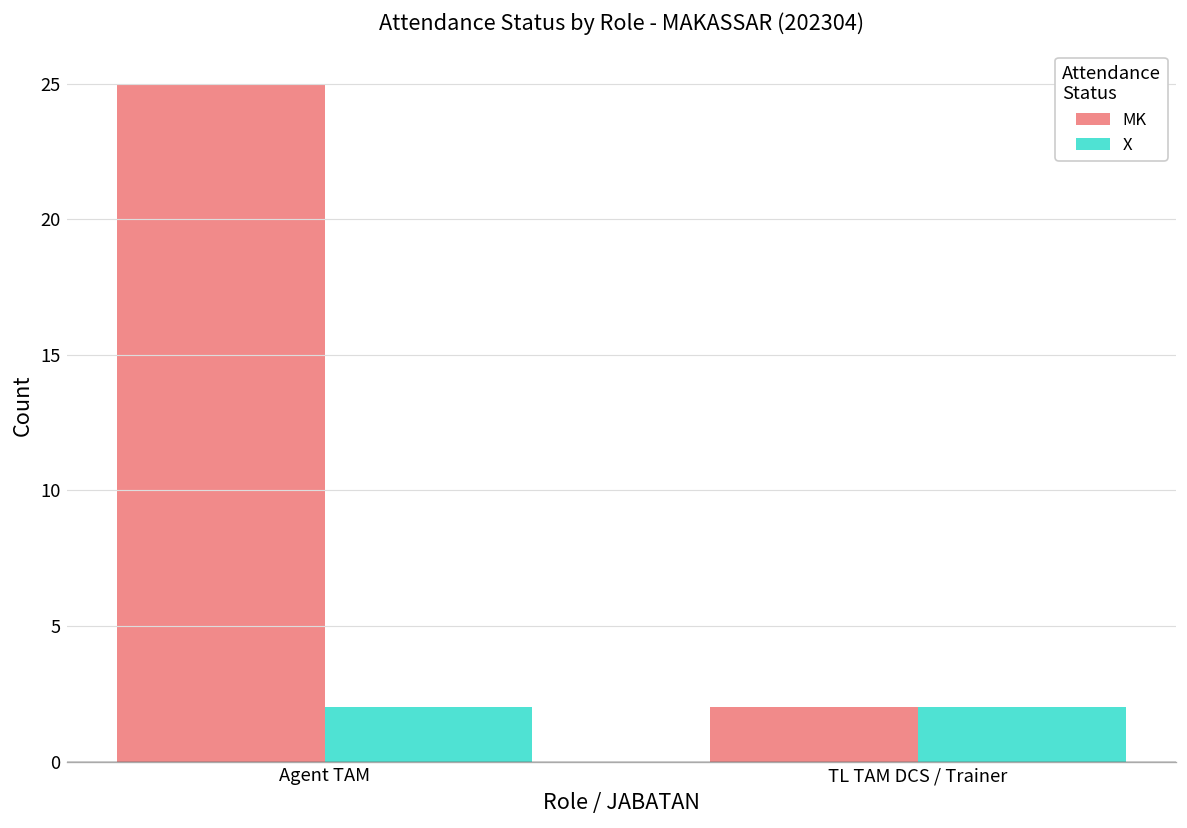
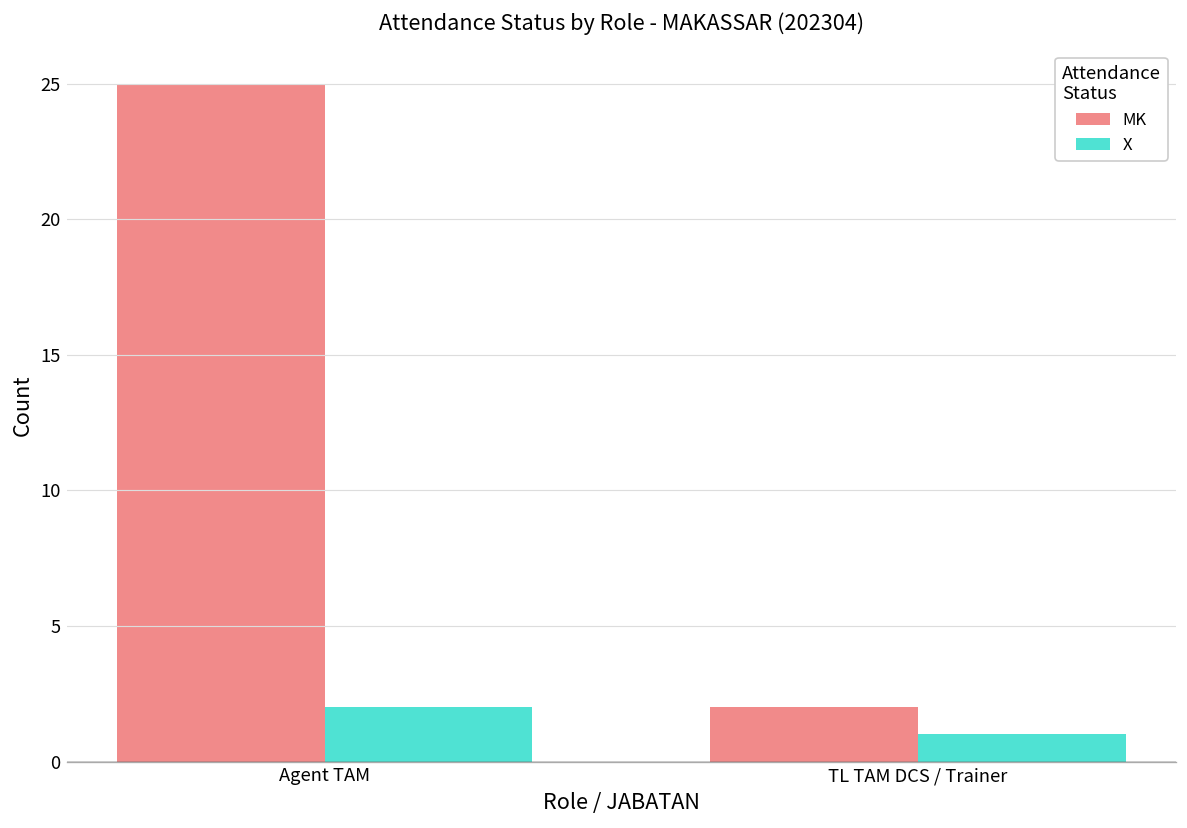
X, TL TAM DCS / Trainer: 2 -> 1
